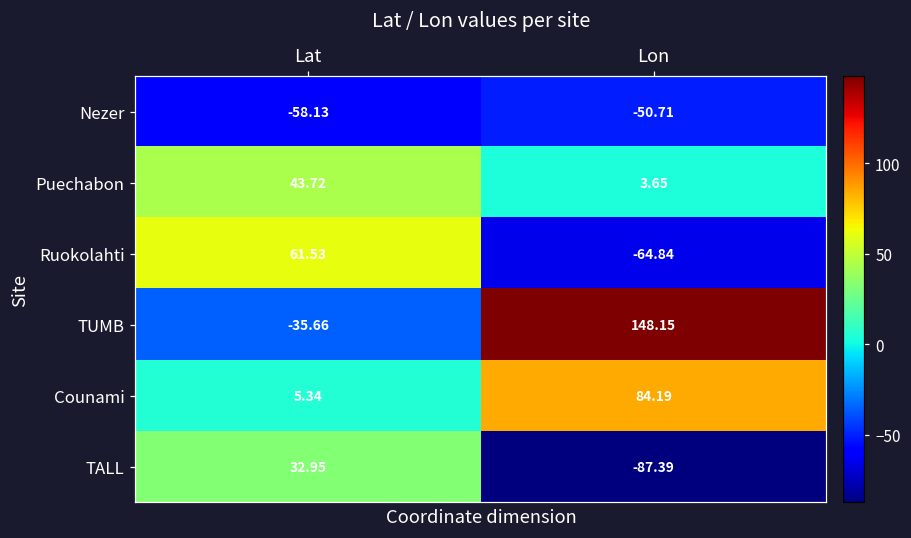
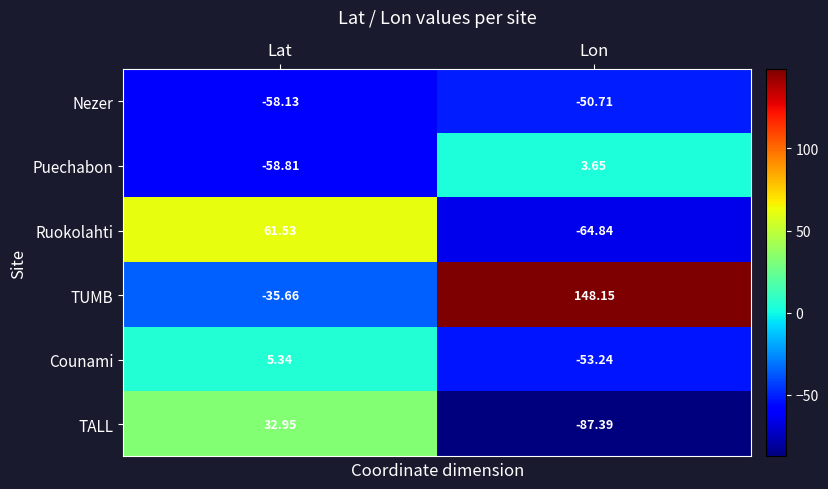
Puechabon, Lat: 43.72 -> -58.81
Counami, Lon: 84.19 -> -53.24
